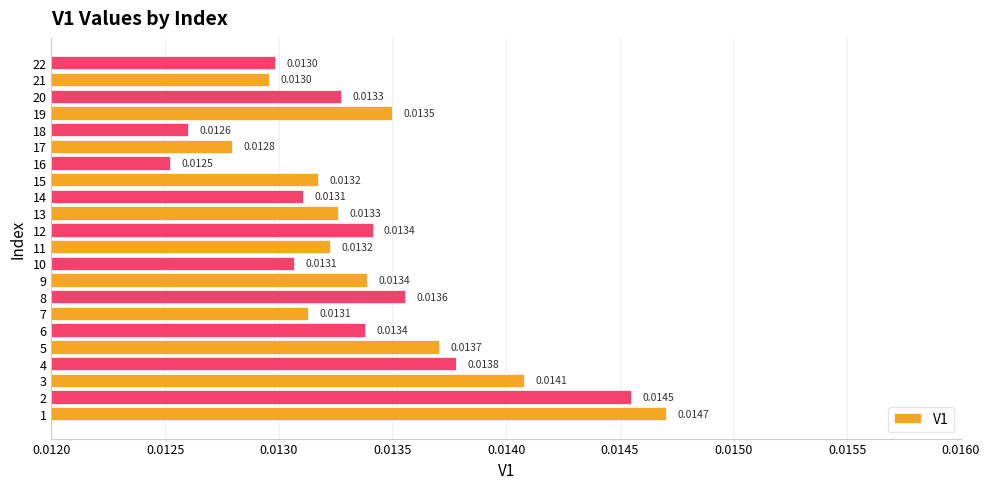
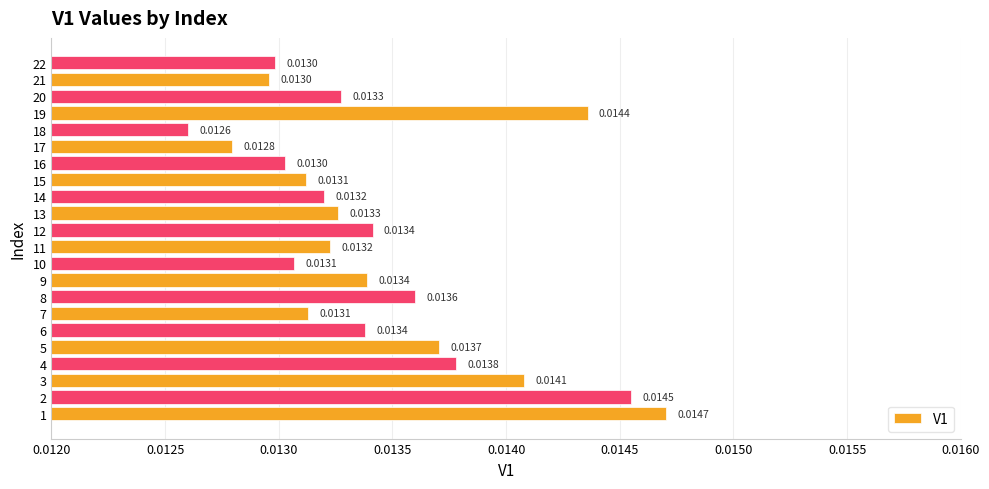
19: 0.0135 -> 0.0144
16: 0.0125 -> 0.0130
15: 0.0132 -> 0.0131
14: 0.0131 -> 0.0132
8: 0.01355 -> 0.01360
